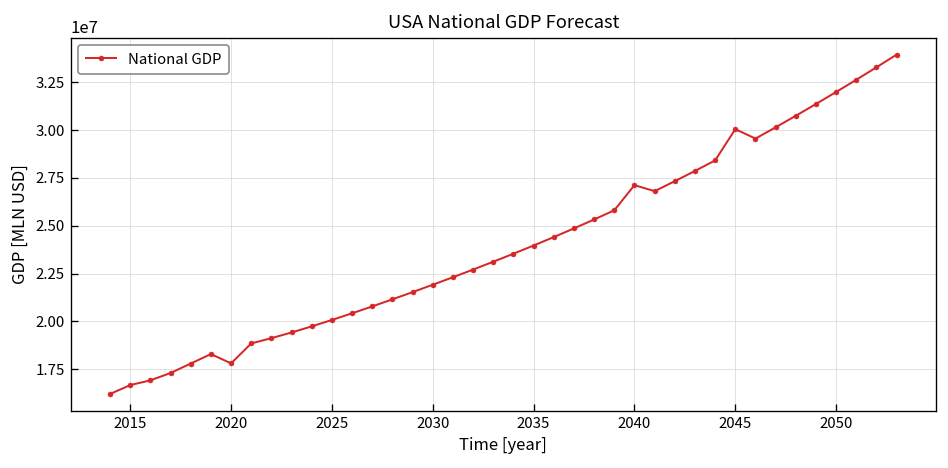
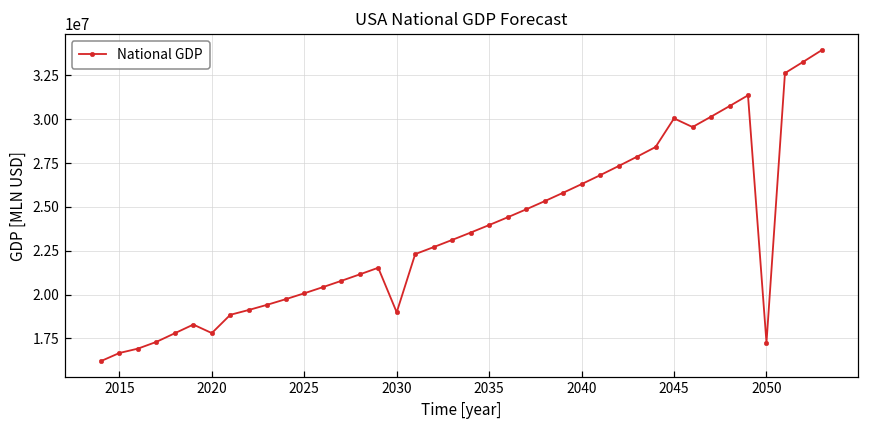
2030: 21900000 -> 19000000
2040: 27100000 -> 26300000
2050: 32000000 -> 17300000
